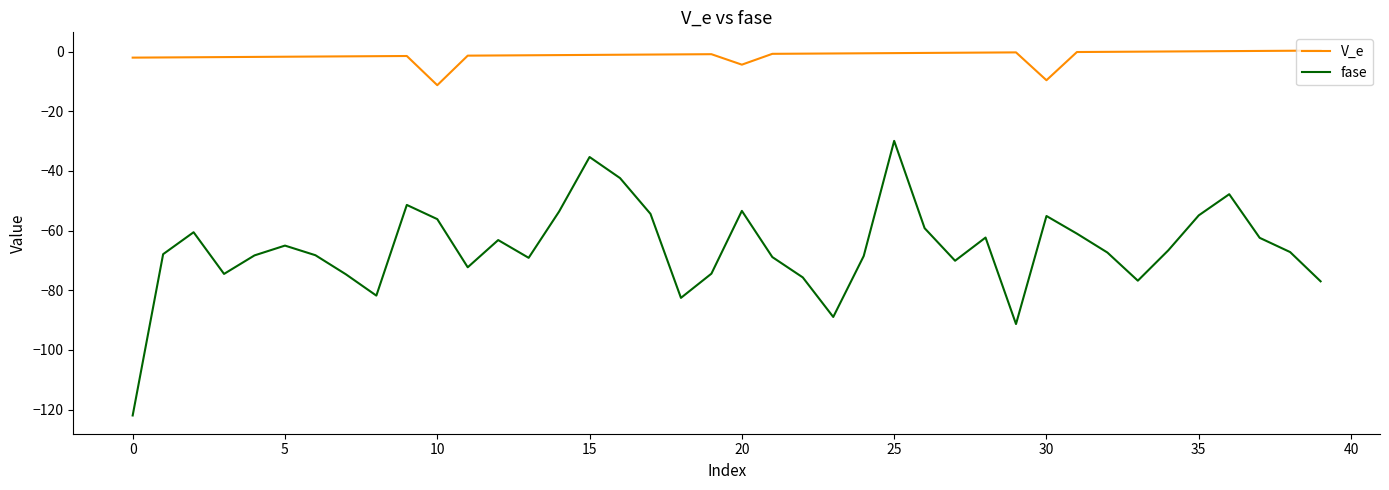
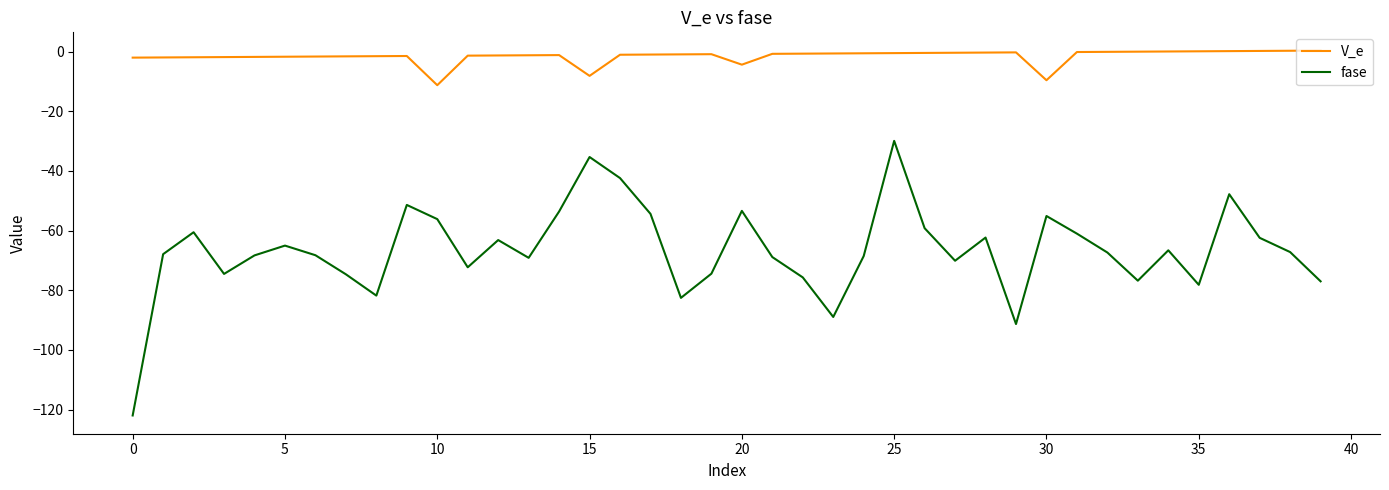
V_e, 15: -1 -> -8
fase, 35: -55 -> -78
